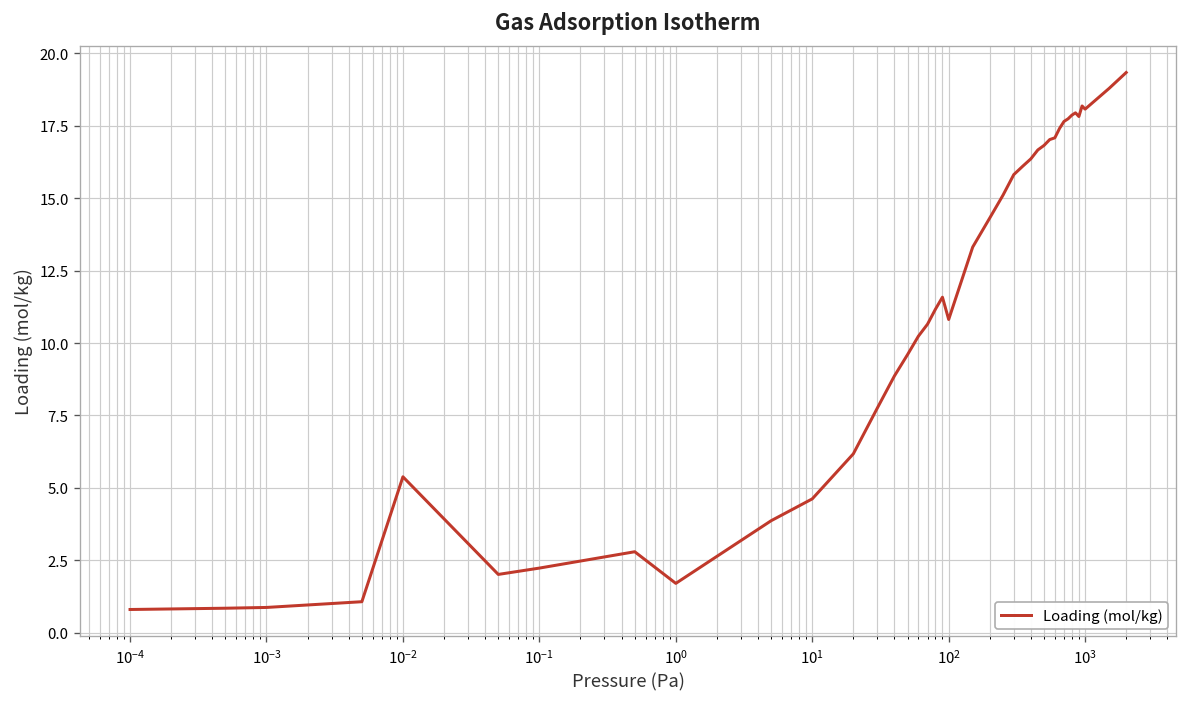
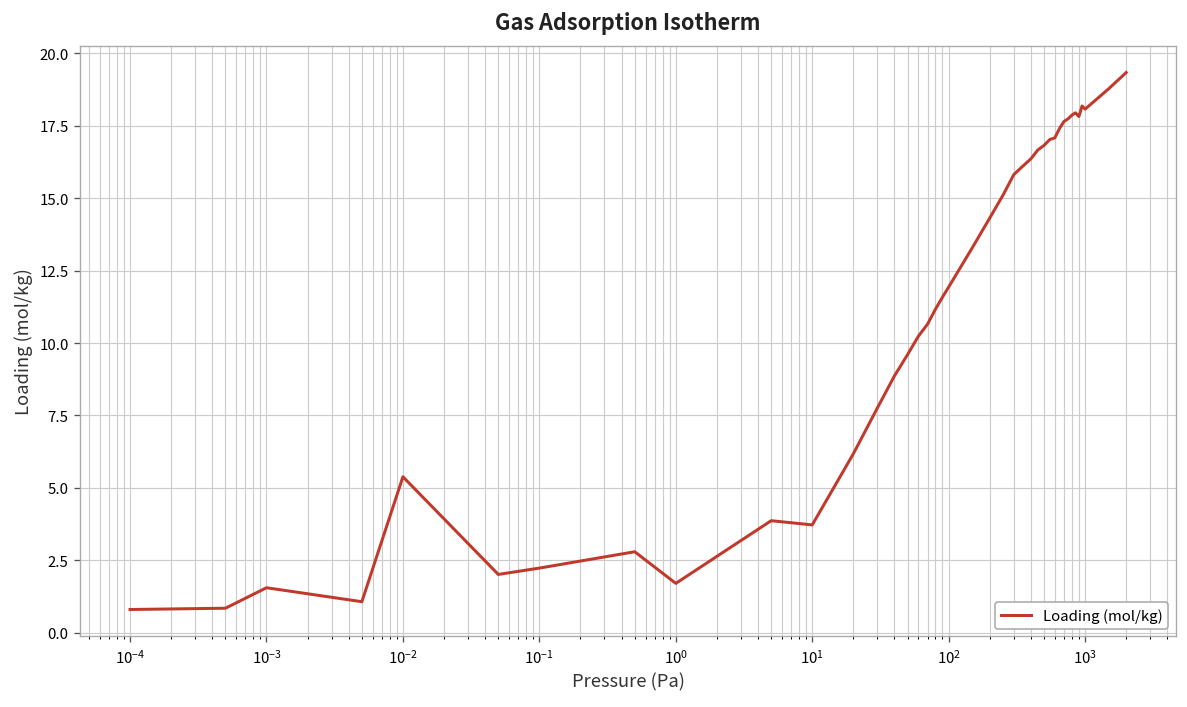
10^-3: 0.9 -> 1.6
10^1: 4.6 -> 3.7
10^2: 10.8 -> 11.9
